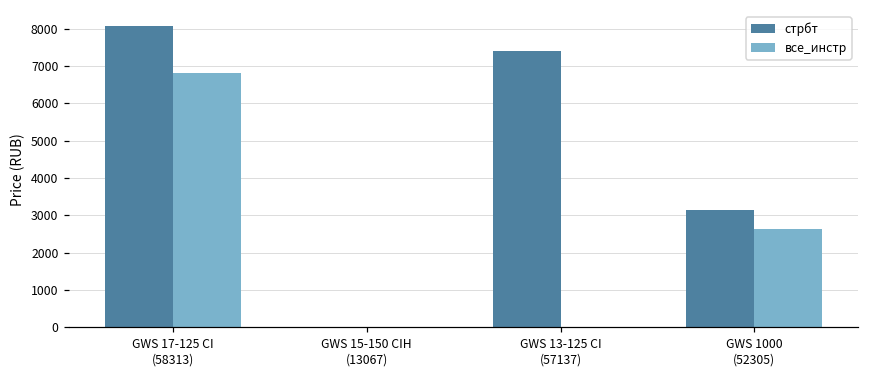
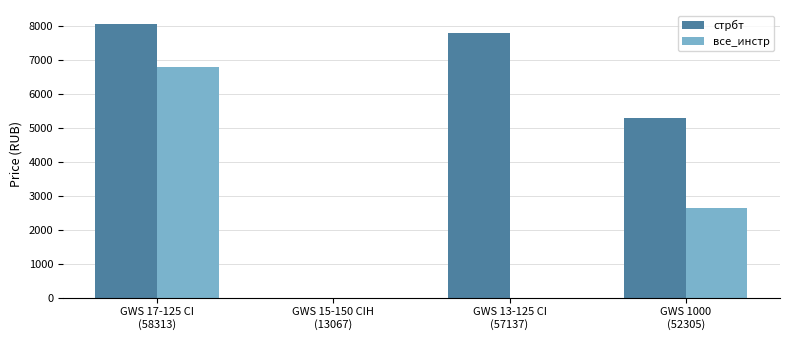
стрбт, GWS 13-125 CI (57137): 7400 -> 7800
стрбт, GWS 1000 (52305): 3200 -> 5300
